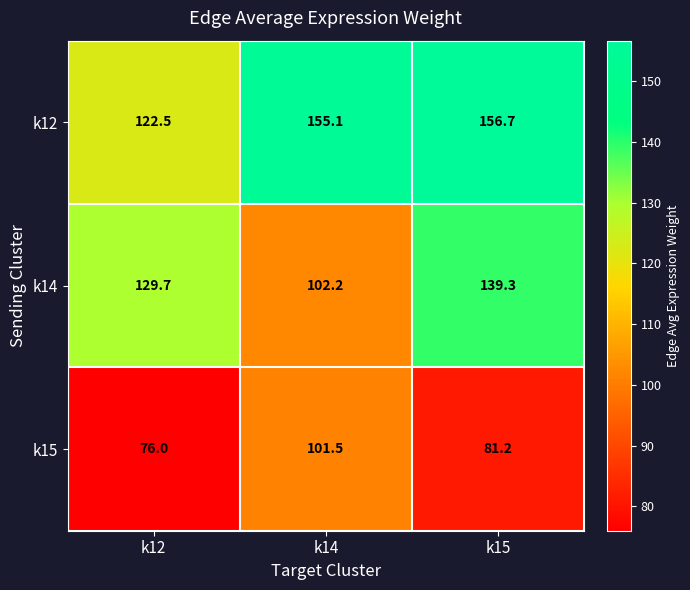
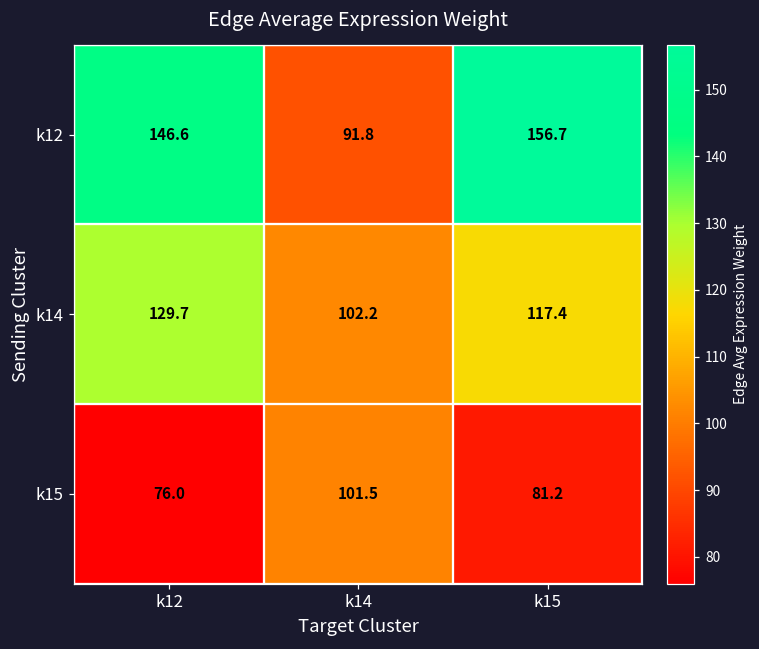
k12, k12: 122.5 -> 146.6
k12, k14: 155.1 -> 91.8
k14, k15: 139.3 -> 117.4
